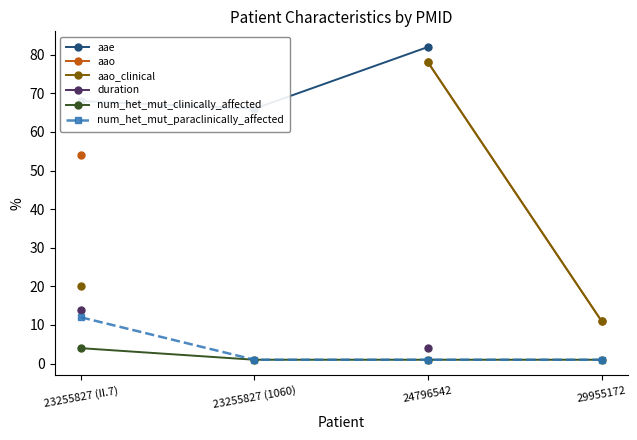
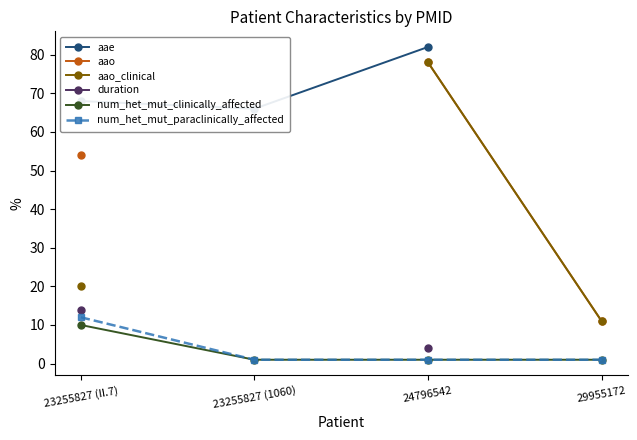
num_het_mut_clinically_affected, 23255827 (II.7): 4 -> 10
